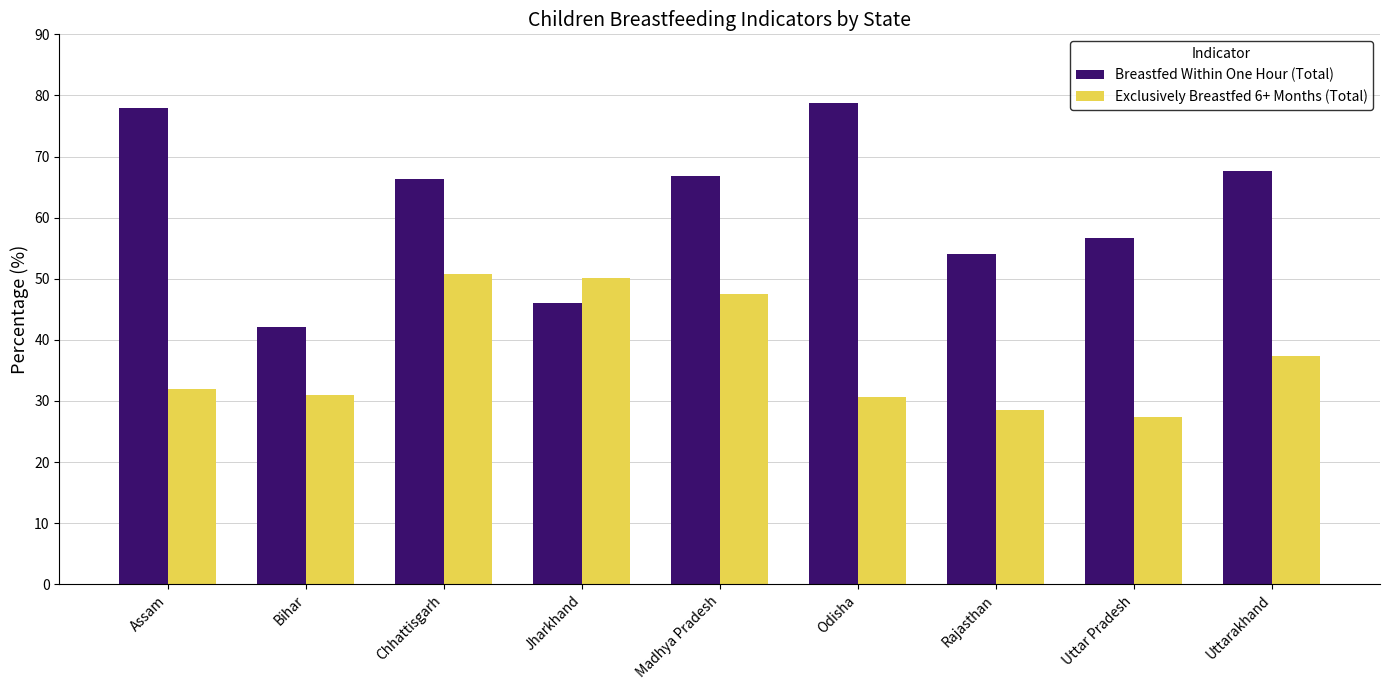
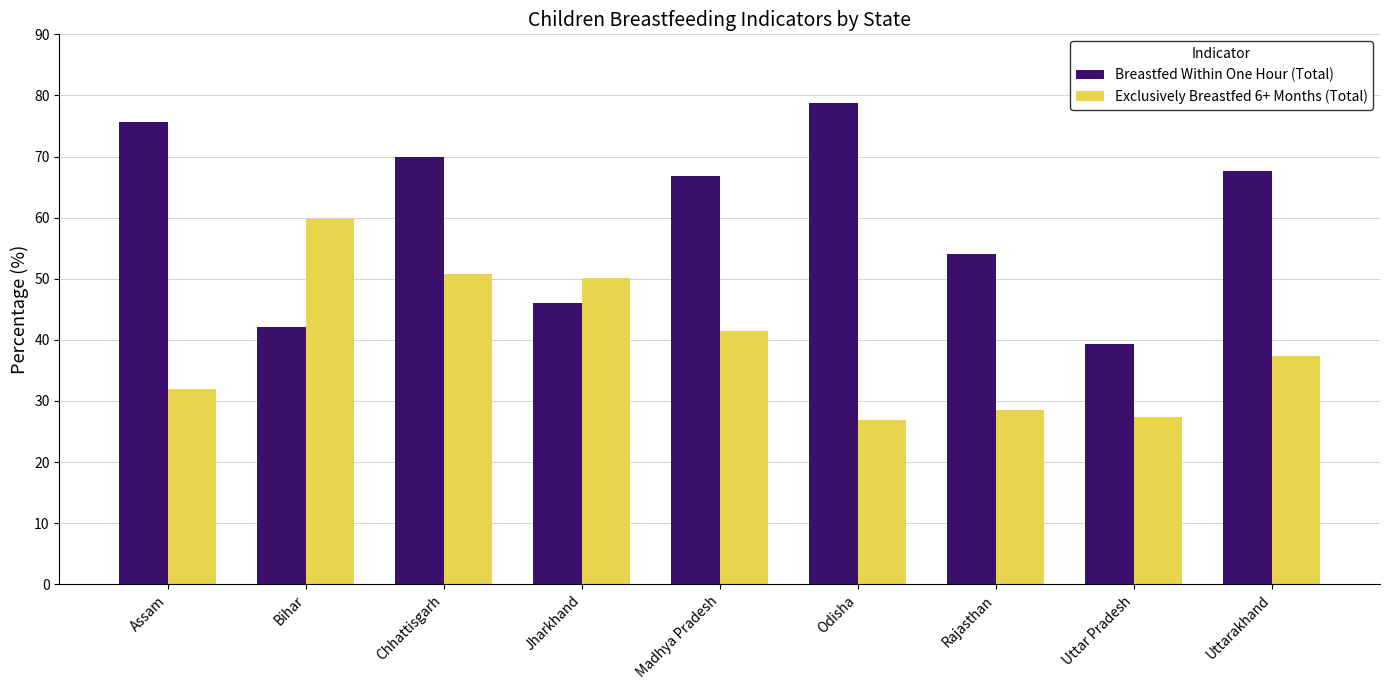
Breastfed Within One Hour (Total), Assam: 78 -> 76
Exclusively Breastfed 6+ Months (Total), Bihar: 31 -> 60
Breastfed Within One Hour (Total), Chhattisgarh: 66 -> 70
Exclusively Breastfed 6+ Months (Total), Madhya Pradesh: 48 -> 42
Exclusively Breastfed 6+ Months (Total), Odisha: 31 -> 27
Breastfed Within One Hour (Total), Uttar Pradesh: 57 -> 39
